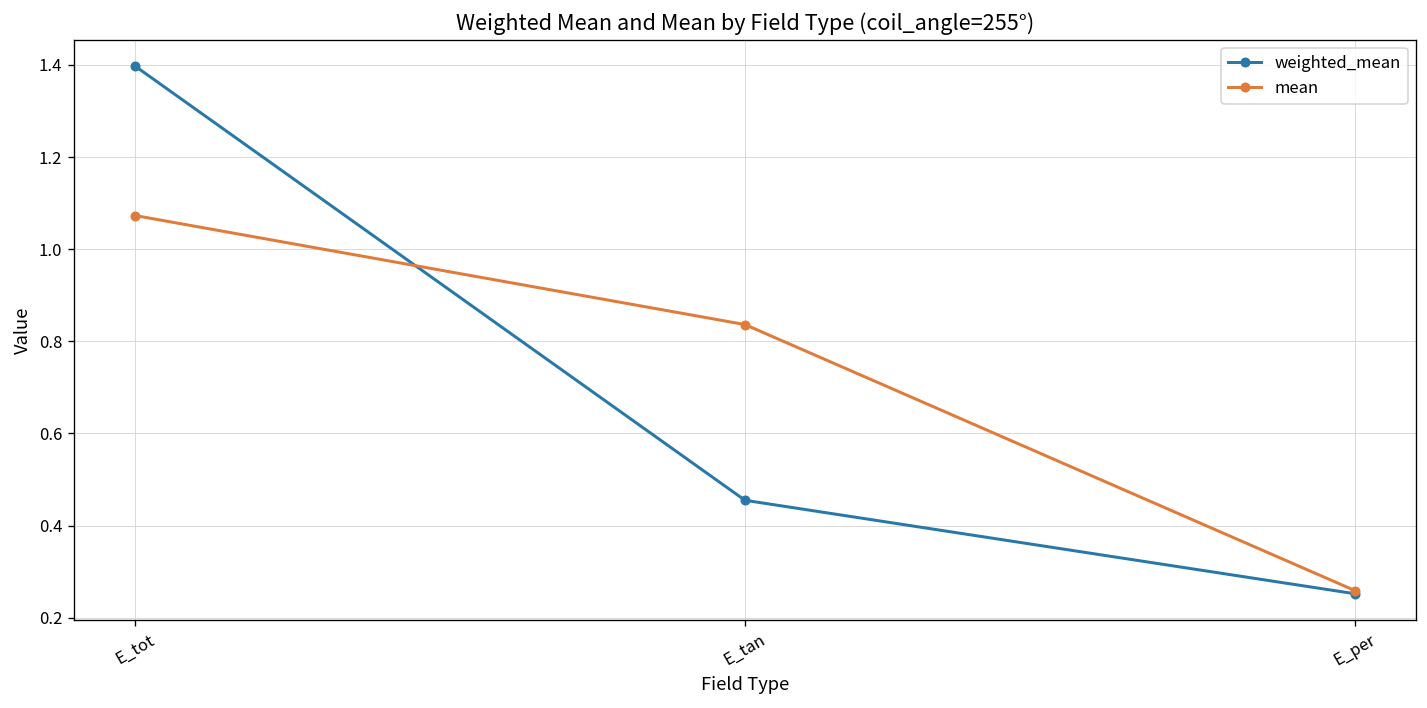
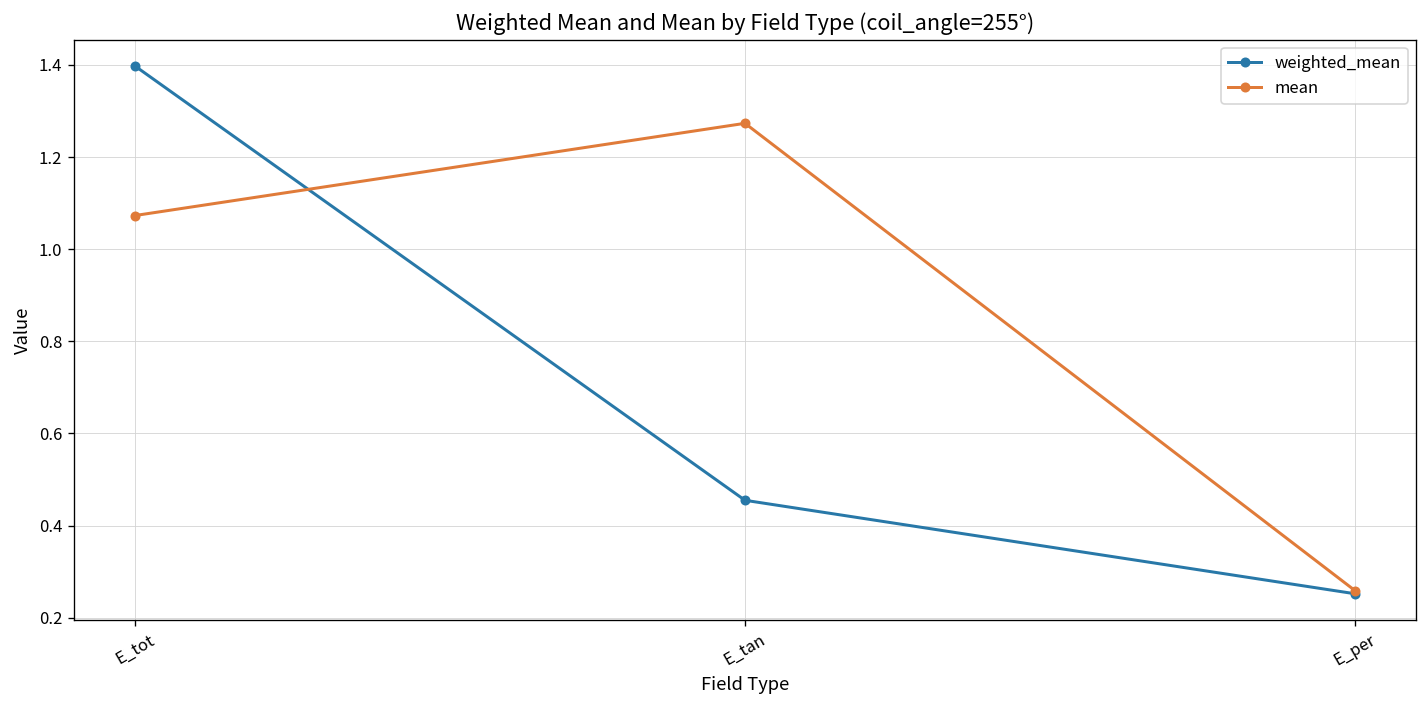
mean, E_tan: 0.84 -> 1.27
